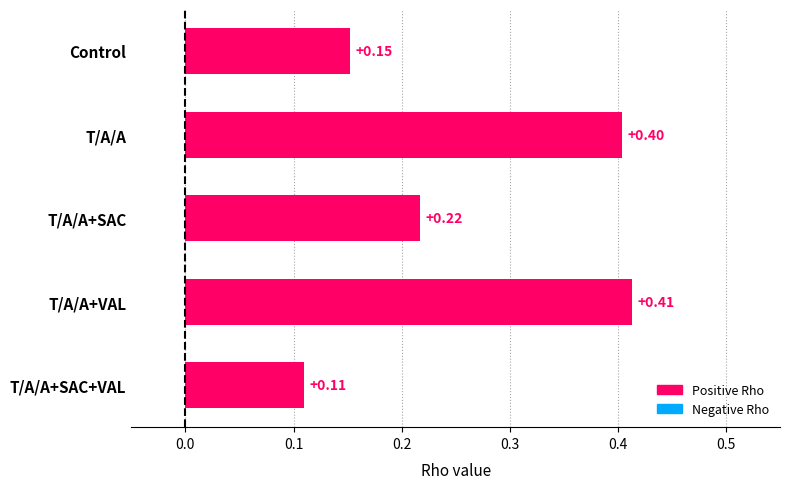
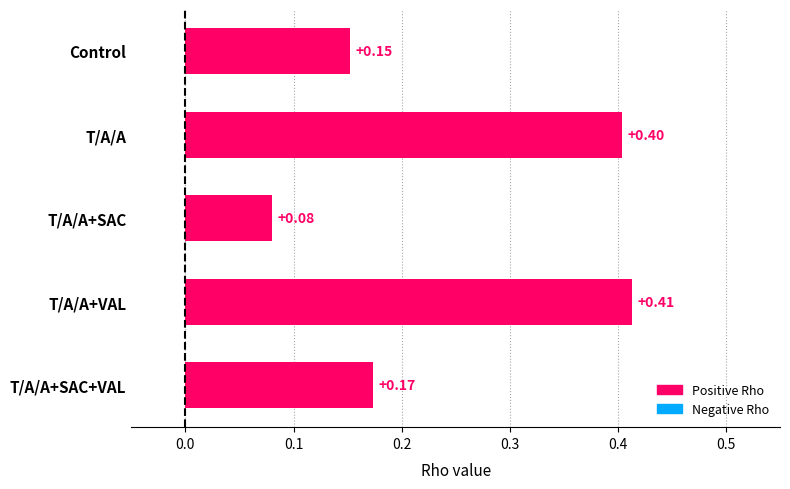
T/A/A+SAC: +0.22 -> +0.08
T/A/A+SAC+VAL: +0.11 -> +0.17
